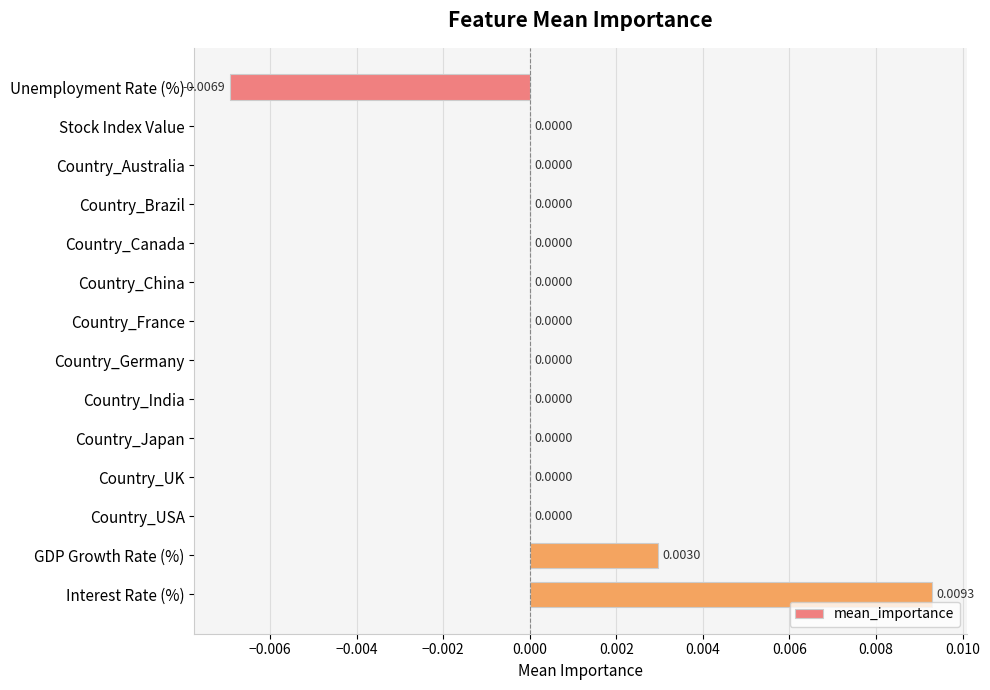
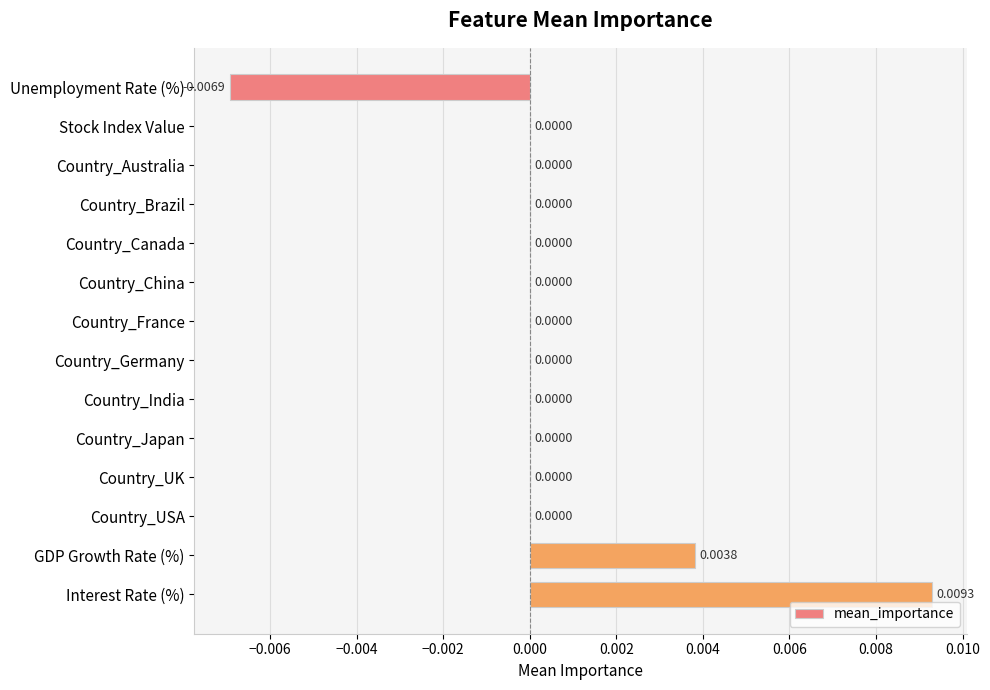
GDP Growth Rate (%): 0.0030 -> 0.0038
